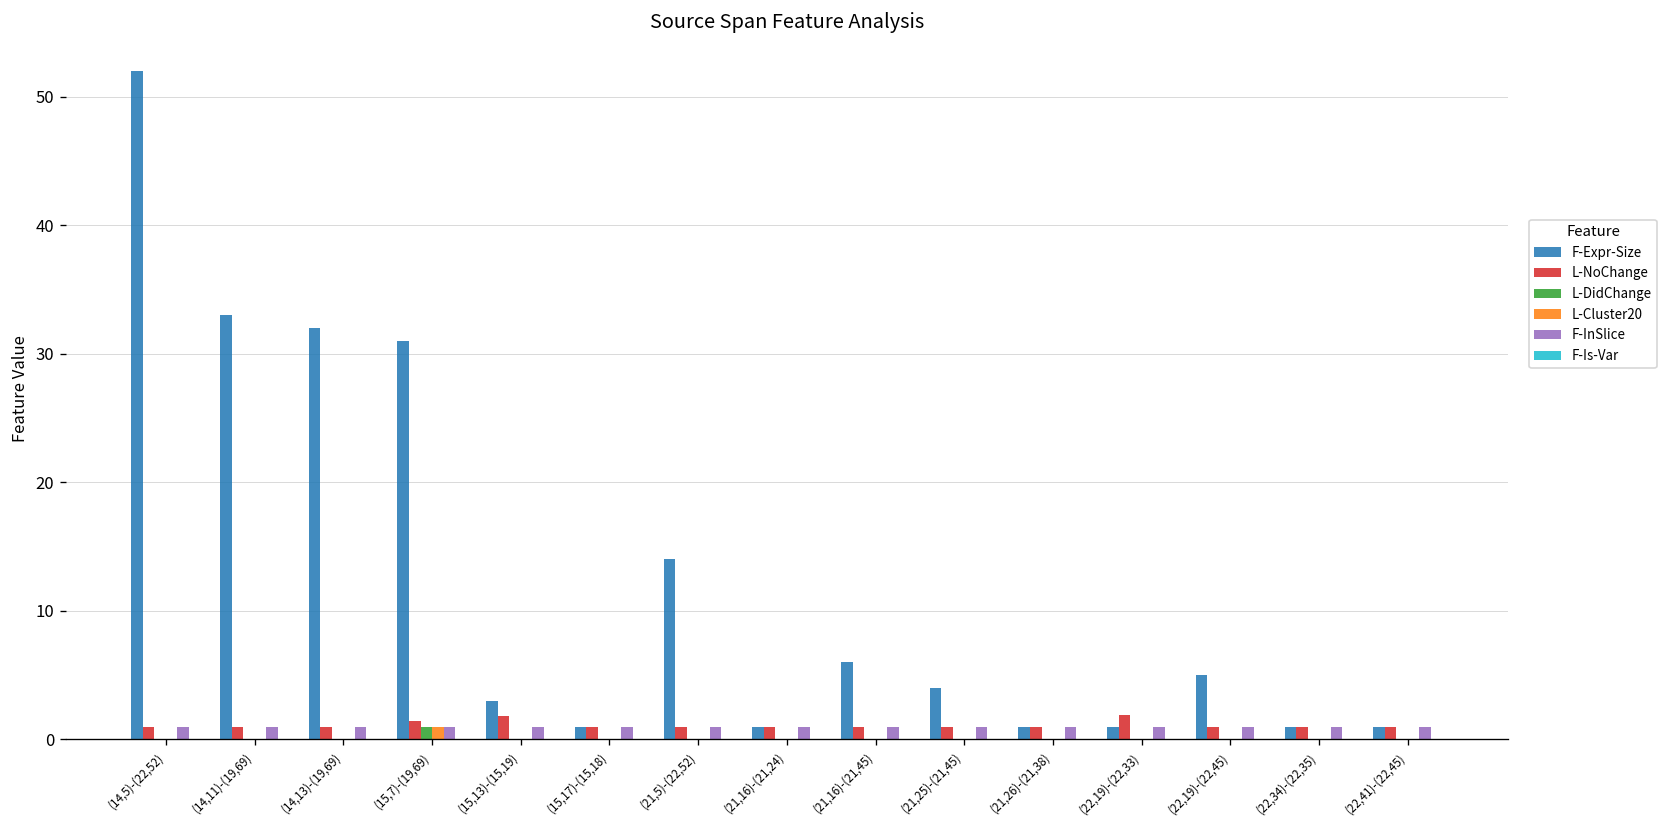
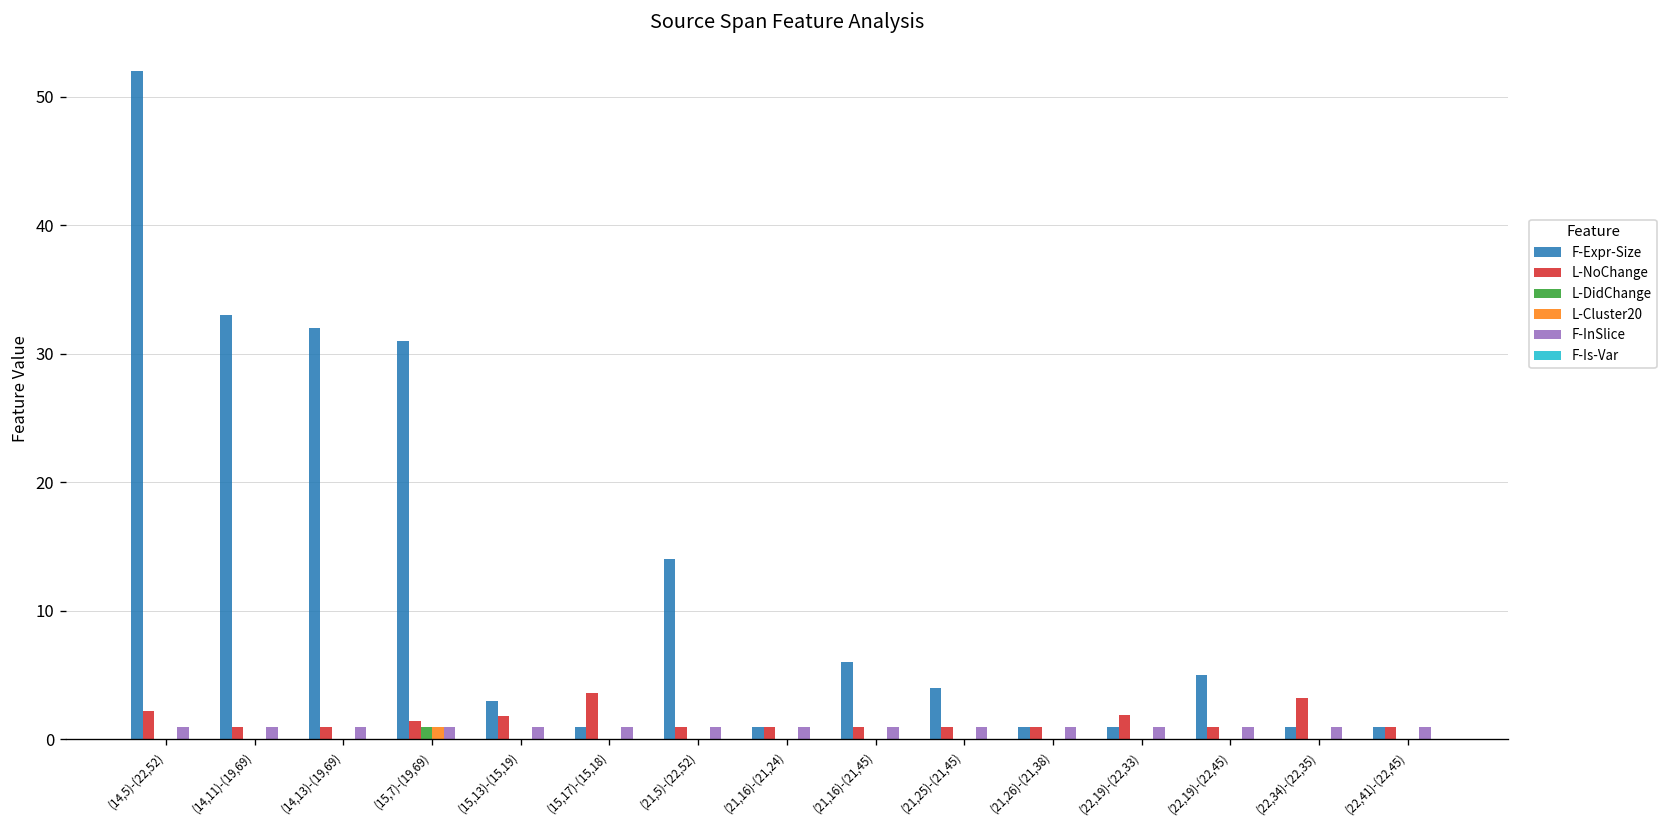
L-NoChange, (14,5)-(22,52): 1.0 -> 2.2
L-NoChange, (15,17)-(15,18): 1.0 -> 3.6
L-NoChange, (22,34)-(22,35): 1.0 -> 3.2
